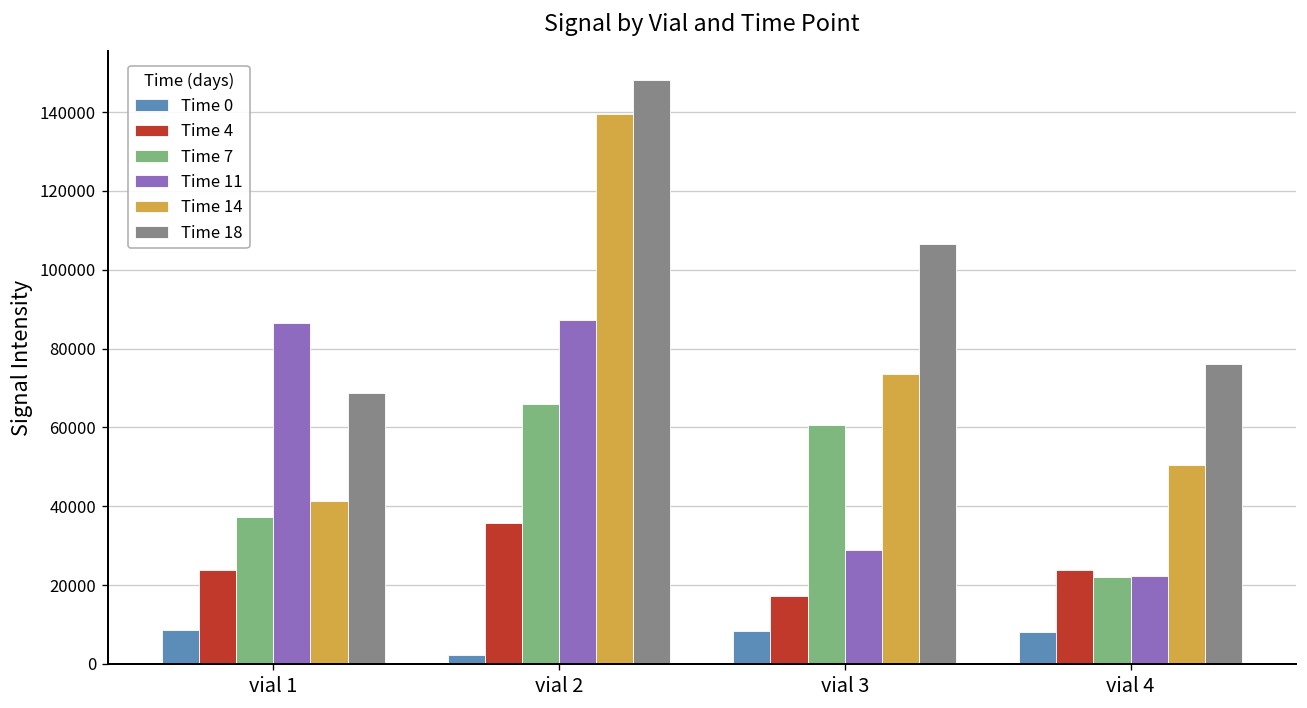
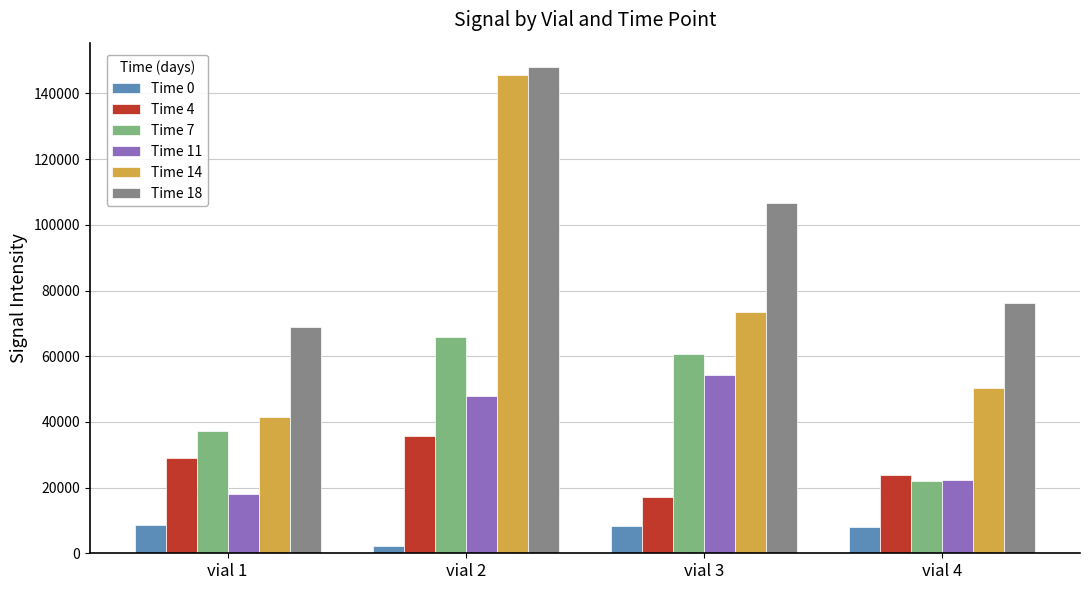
Time 4, vial 1: 24000 -> 29000
Time 11, vial 1: 86000 -> 18000
Time 11, vial 2: 87000 -> 48000
Time 14, vial 2: 139000 -> 146000
Time 11, vial 3: 29000 -> 54000
